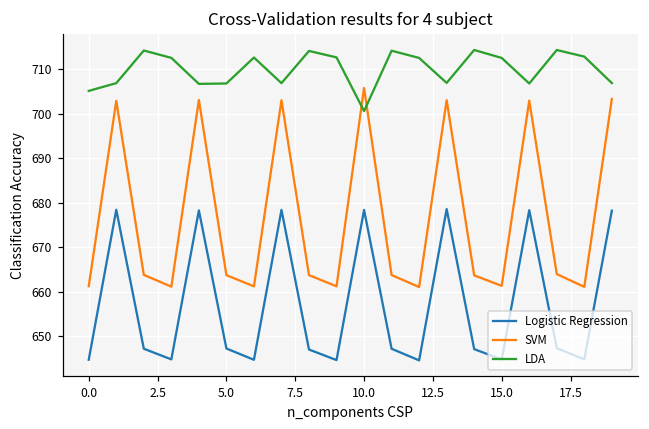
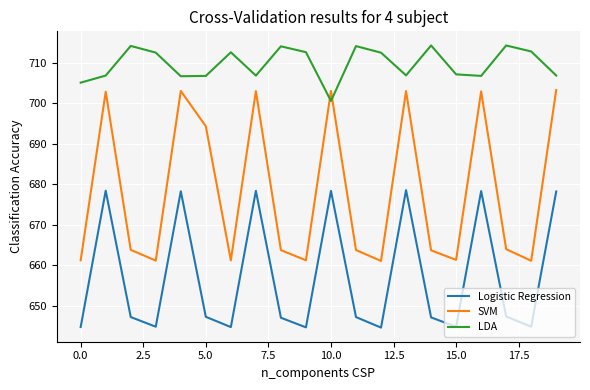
SVM, 5.0: 664 -> 694
SVM, 10.0: 706 -> 703
LDA, 15.0: 713 -> 707
